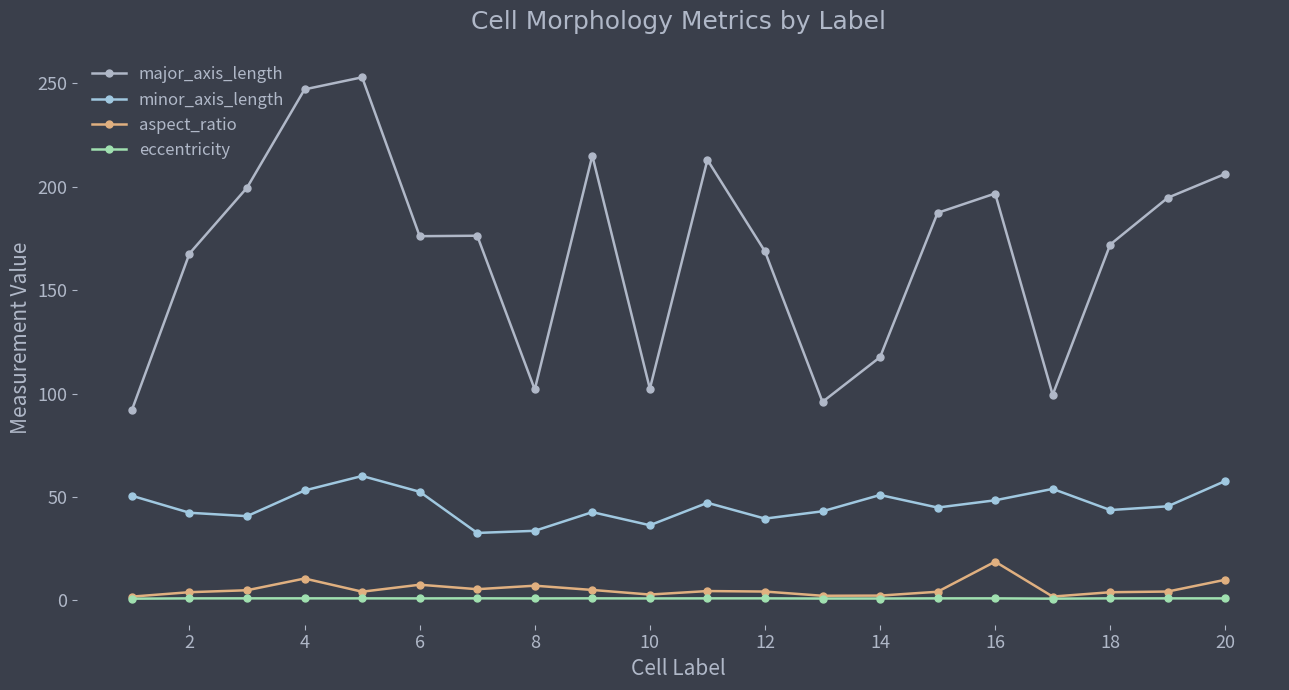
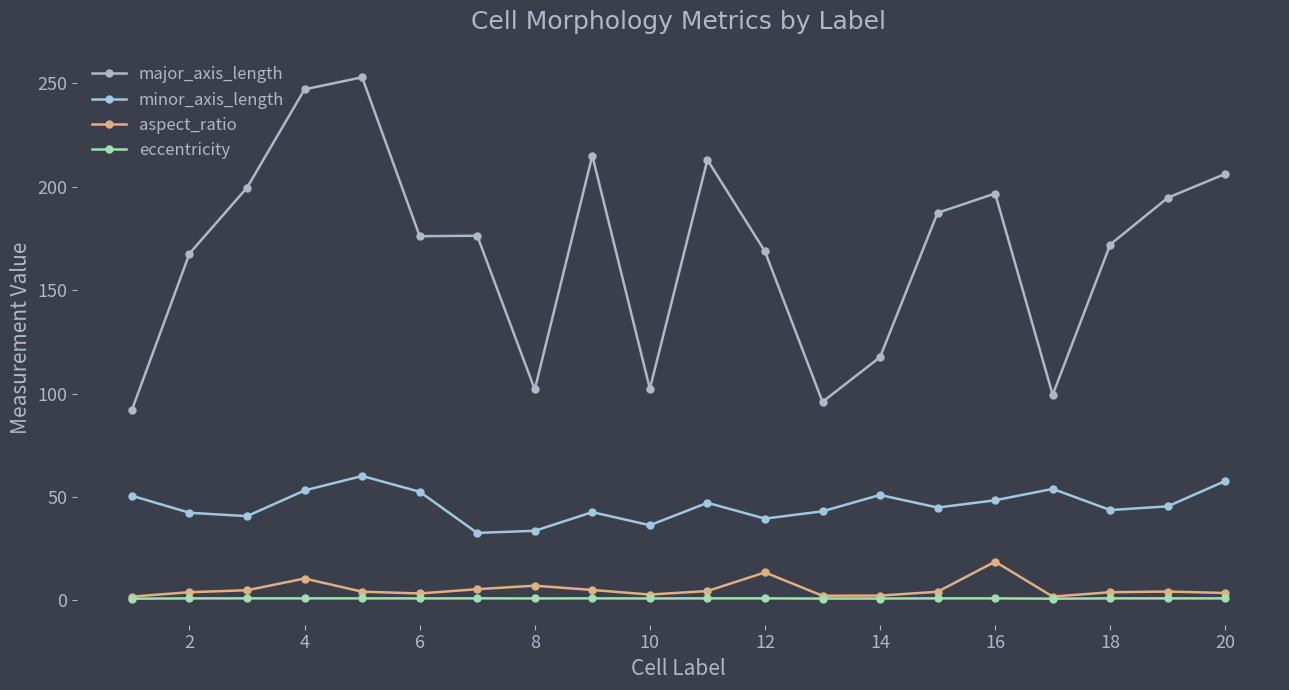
aspect_ratio, 6: 8 -> 3
aspect_ratio, 12: 4 -> 14
aspect_ratio, 20: 10 -> 4
